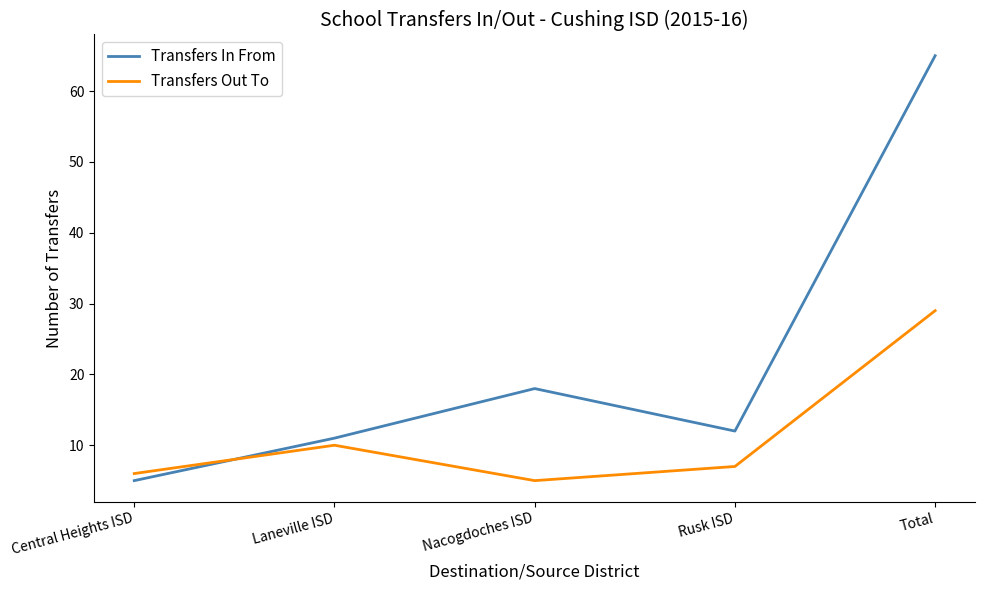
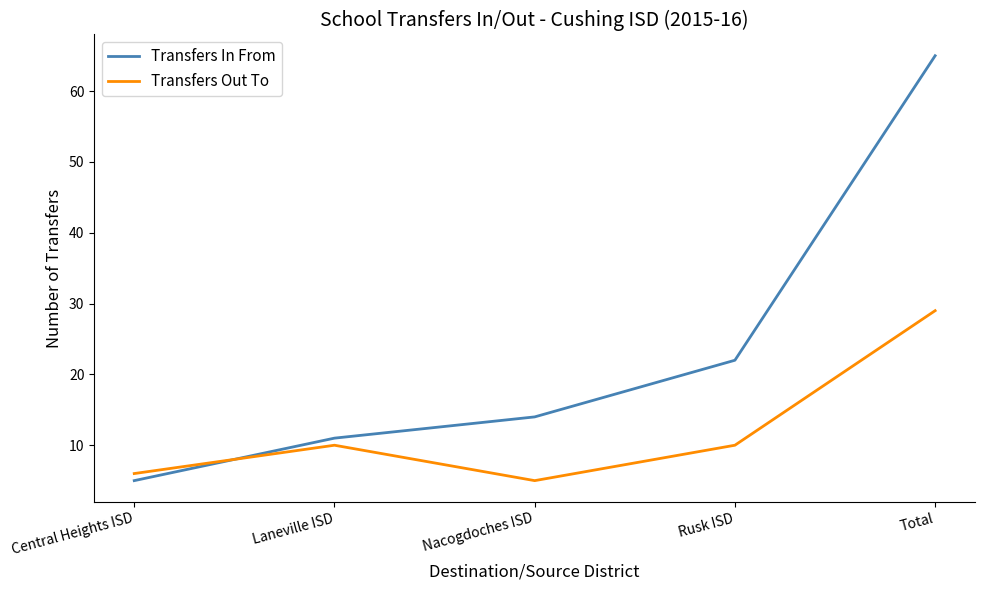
Transfers In From, Nacogdoches ISD: 18 -> 14
Transfers In From, Rusk ISD: 12 -> 22
Transfers Out To, Rusk ISD: 7 -> 10
